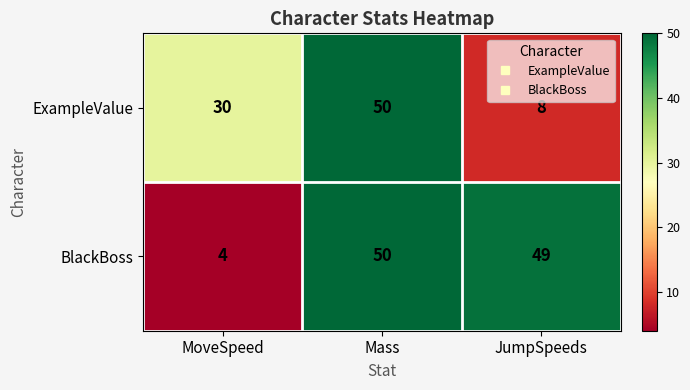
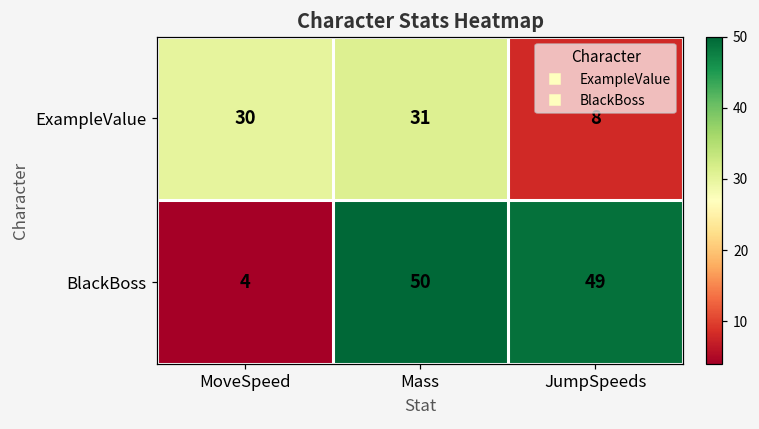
ExampleValue, Mass: 50 -> 31
